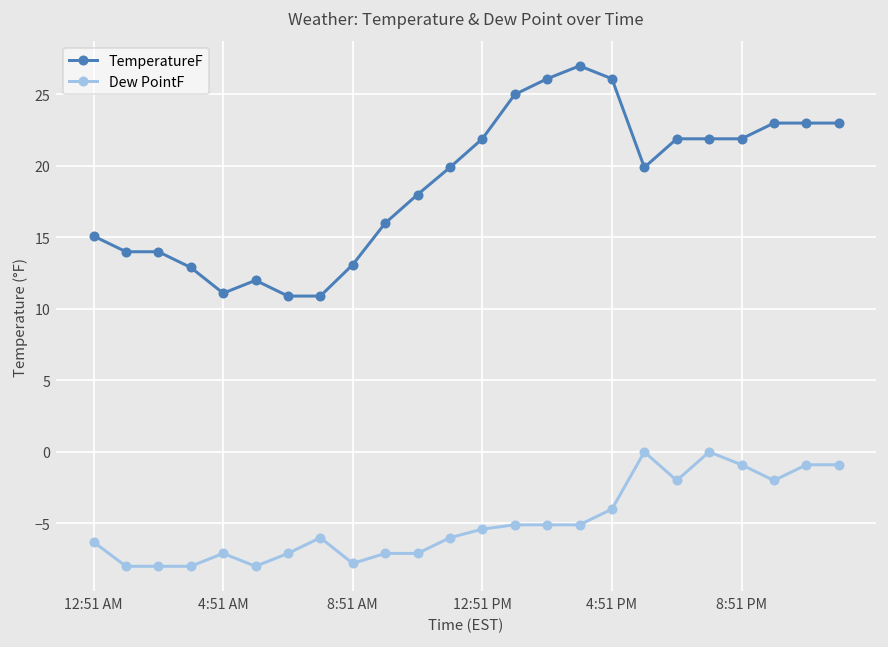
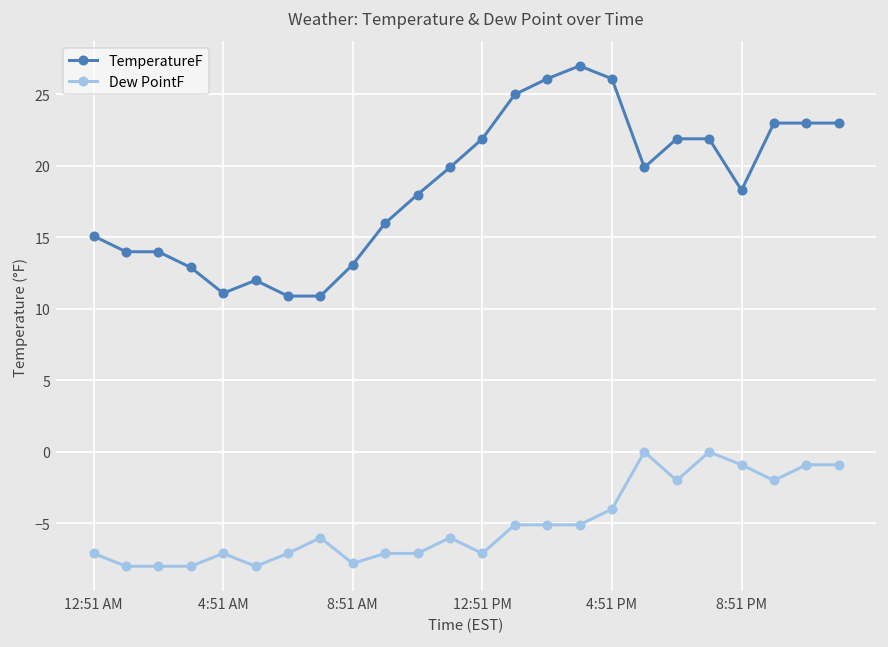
Dew PointF, 12:51 AM: -6.3 -> -7.1
Dew PointF, 12:51 PM: -5.4 -> -7.1
TemperatureF, 8:51 PM: 21.9 -> 18.3
